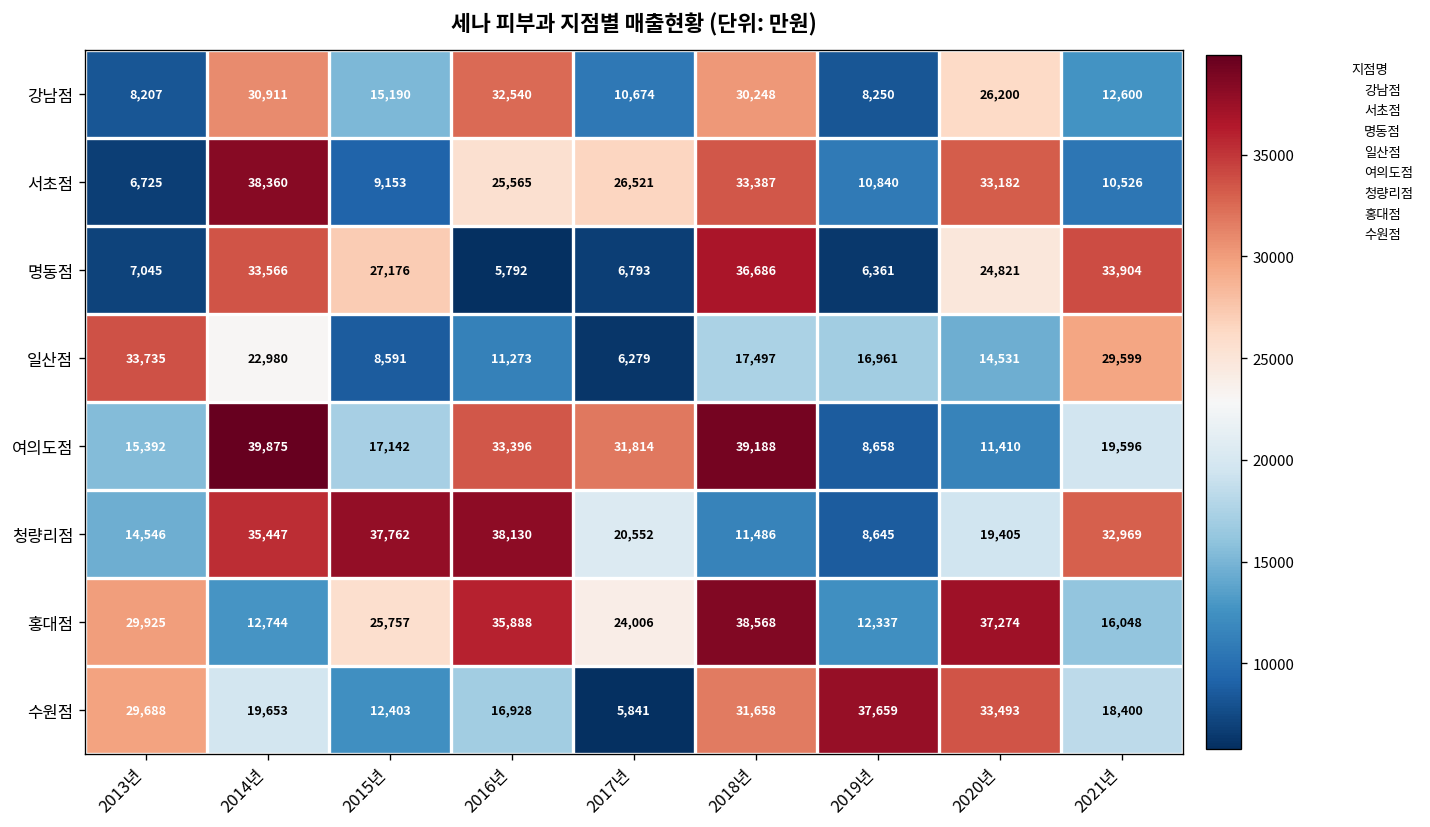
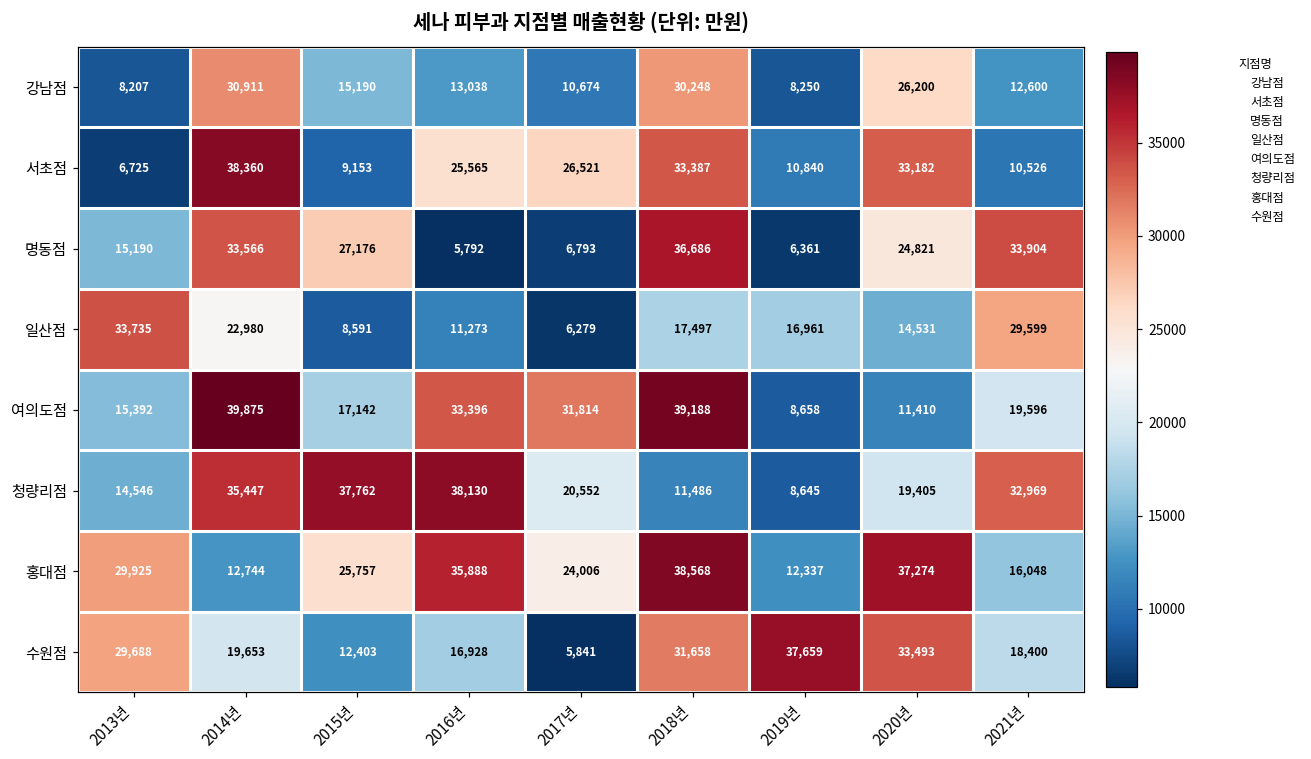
강남점, 2016년: 32,540 -> 13,038
명동점, 2013년: 7,045 -> 15,190
